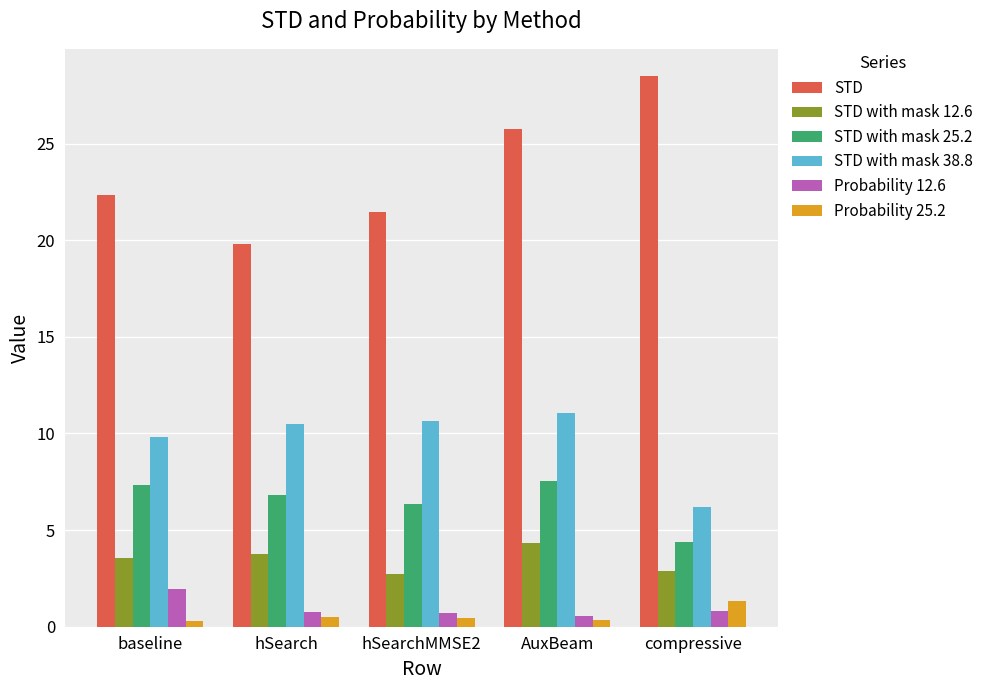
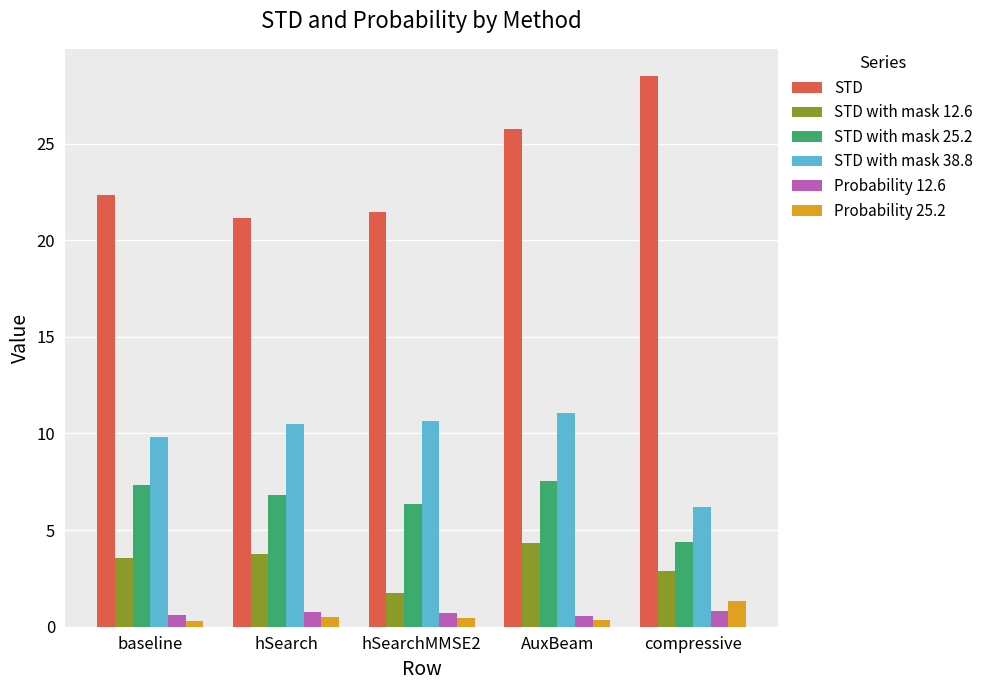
Probability 12.6, baseline: 1.9 -> 0.6
STD, hSearch: 19.8 -> 21.1
STD with mask 12.6, hSearchMMSE2: 2.7 -> 1.8
